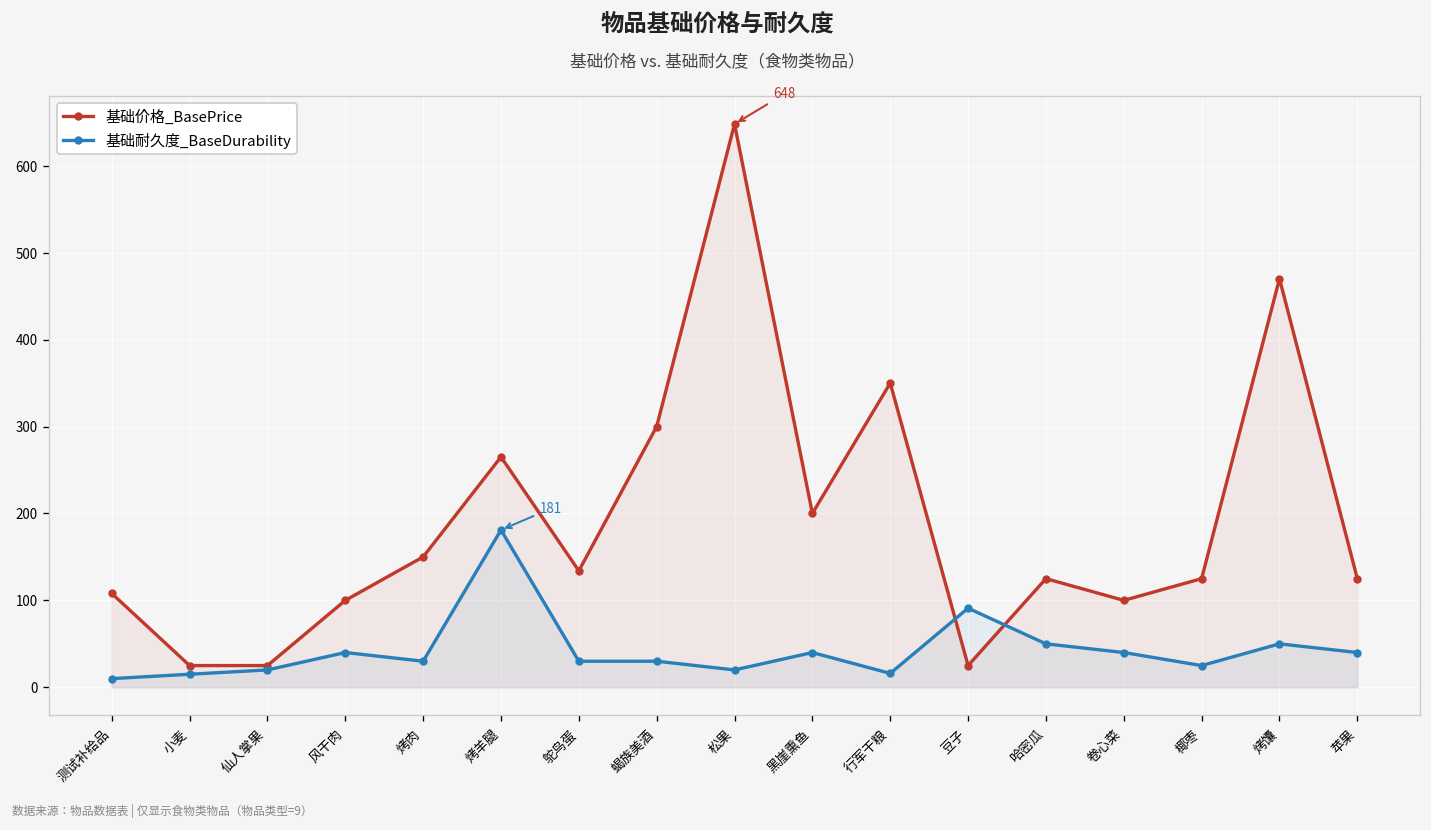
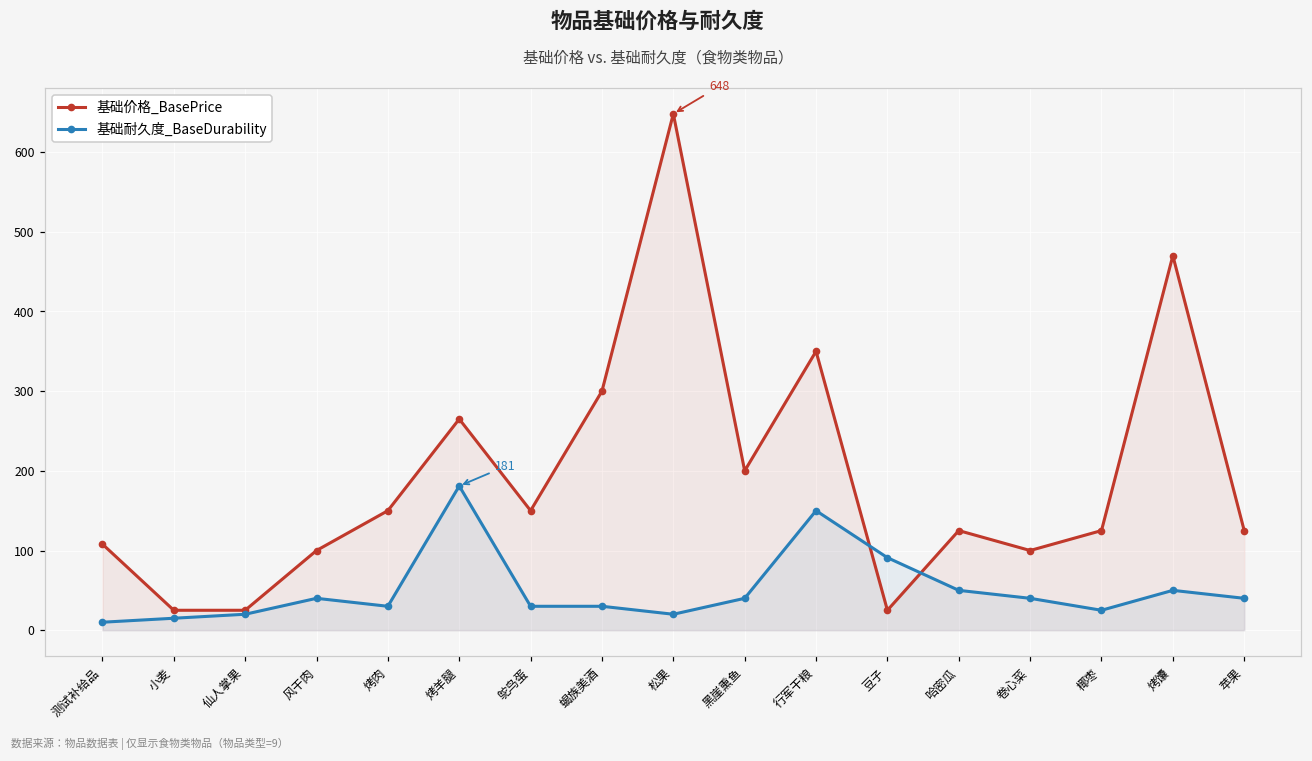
基础价格_BasePrice, 鸵鸟蛋: 130 -> 150
基础耐久度_BaseDurability, 行军干粮: 20 -> 150
